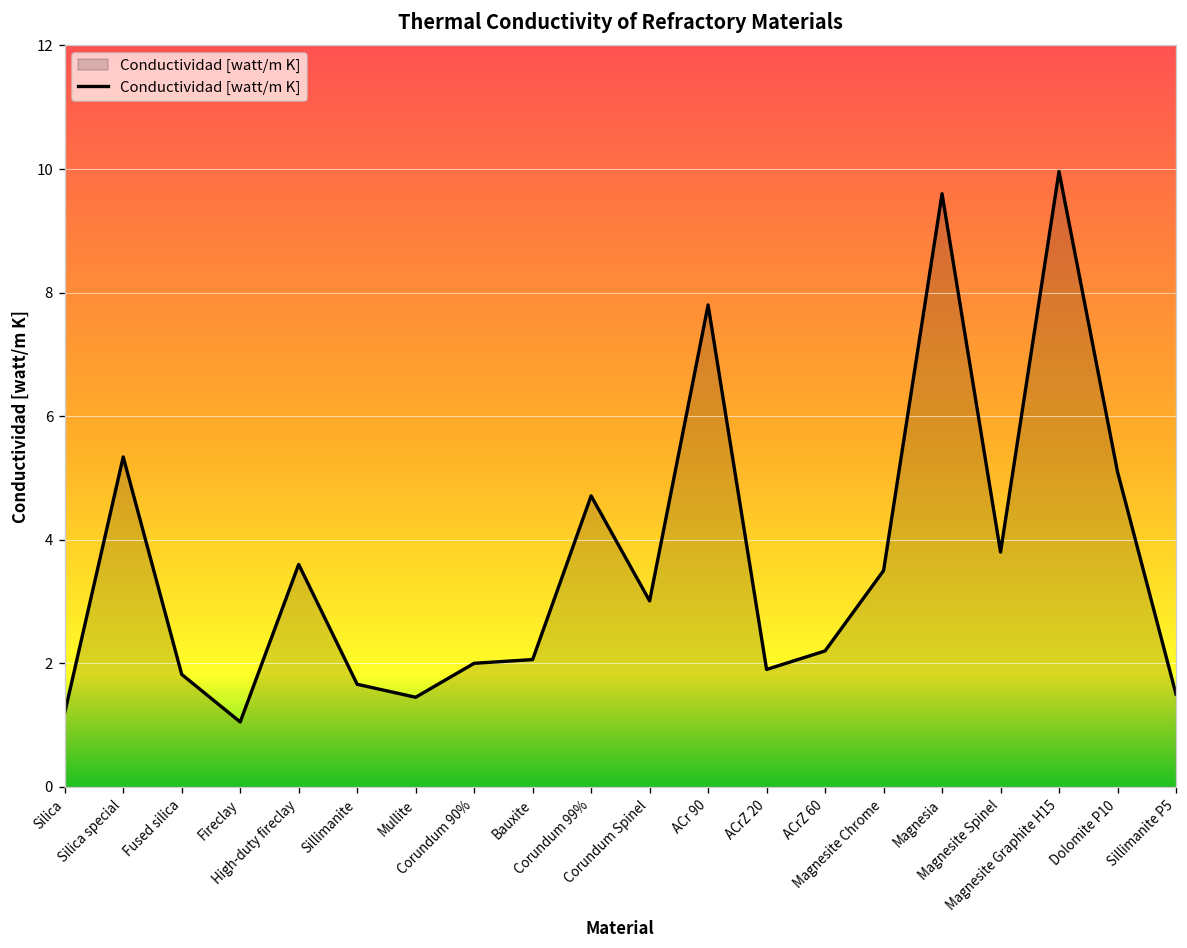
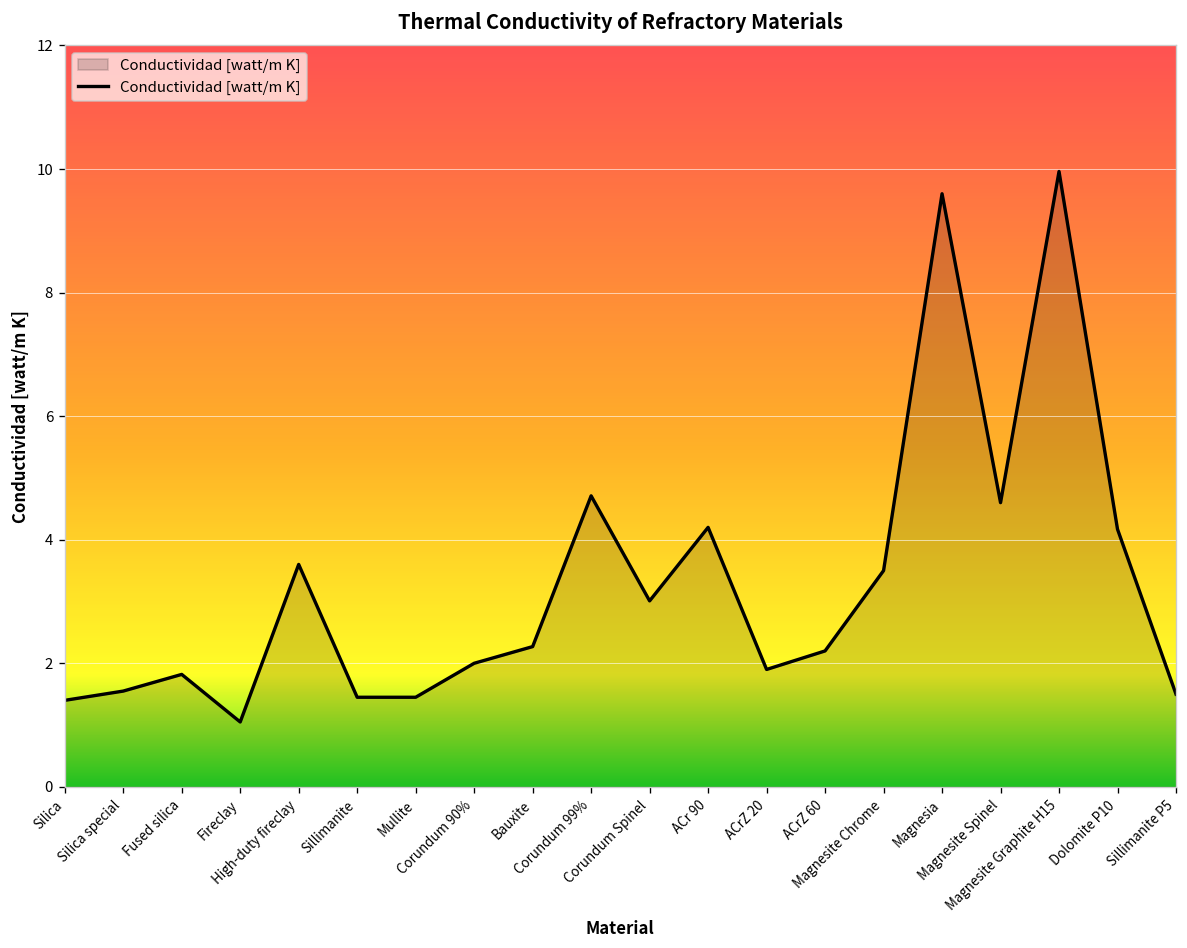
Silica: 1.2 -> 1.4
Silica special: 5.3 -> 1.6
Sillimanite: 1.7 -> 1.5
Bauxite: 2.1 -> 2.3
ACr 90: 7.8 -> 4.2
Magnesite Spinel: 3.8 -> 4.6
Dolomite P10: 5.1 -> 4.2
